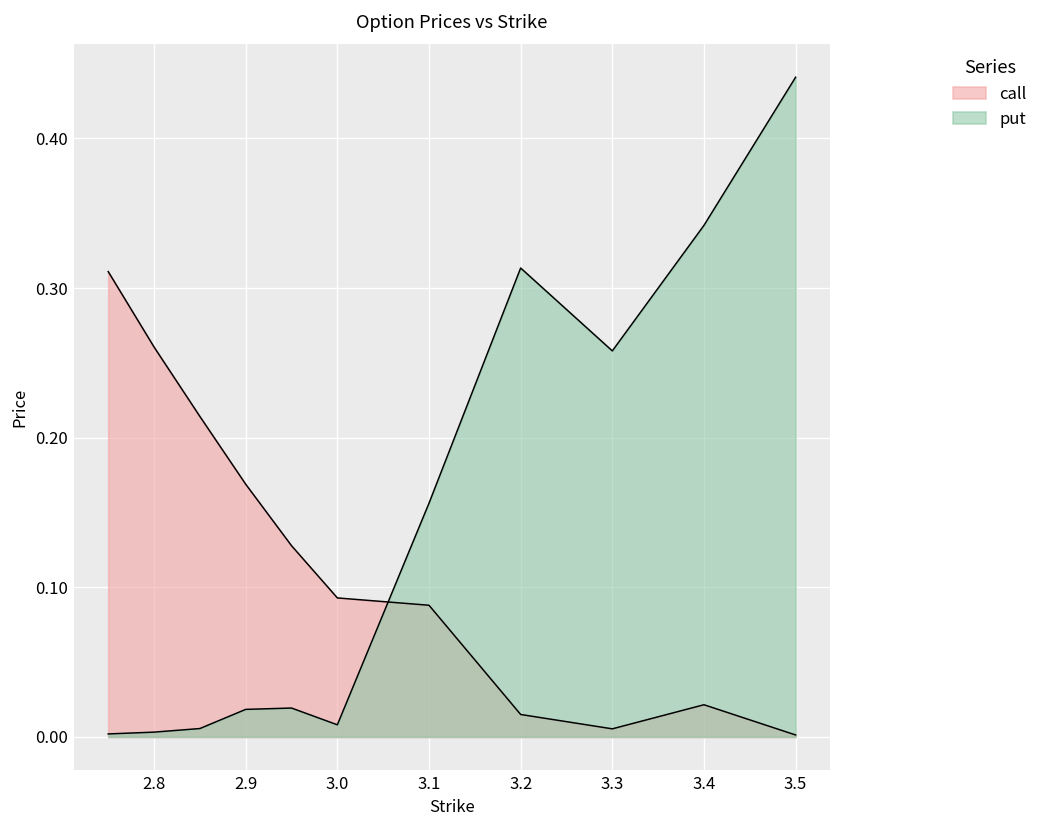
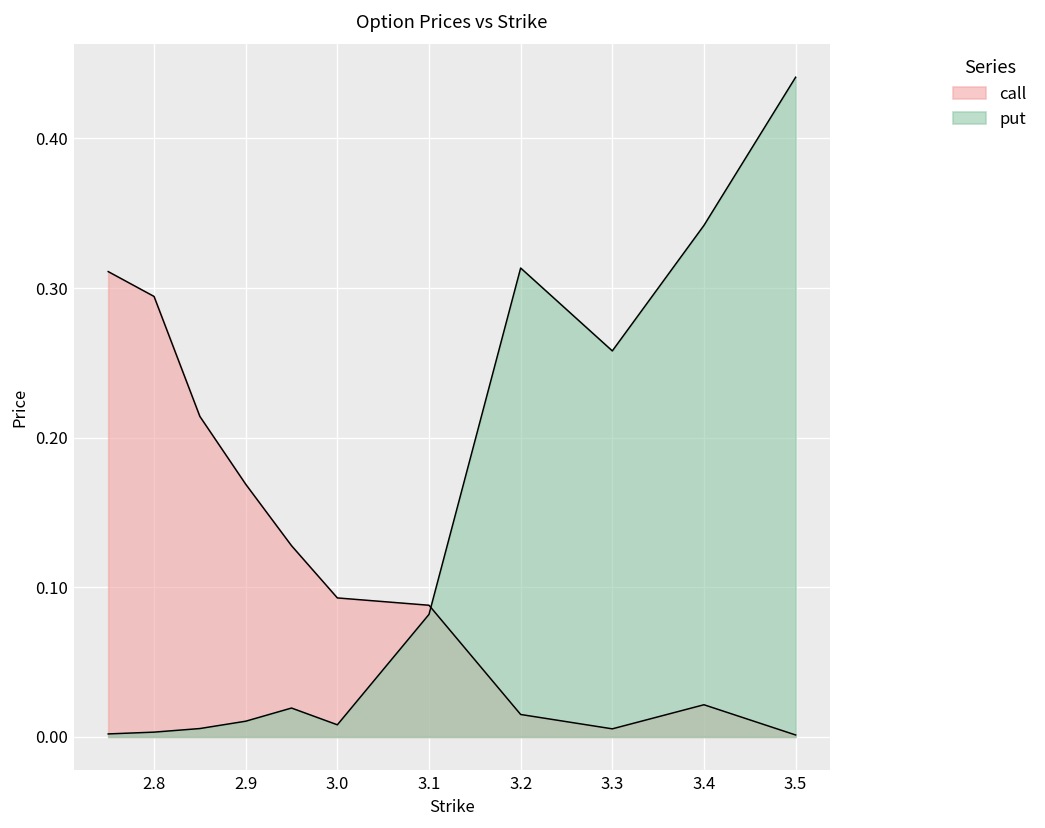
call, 2.8: 0.261 -> 0.294
put, 2.9: 0.018 -> 0.011
put, 3.1: 0.156 -> 0.082
